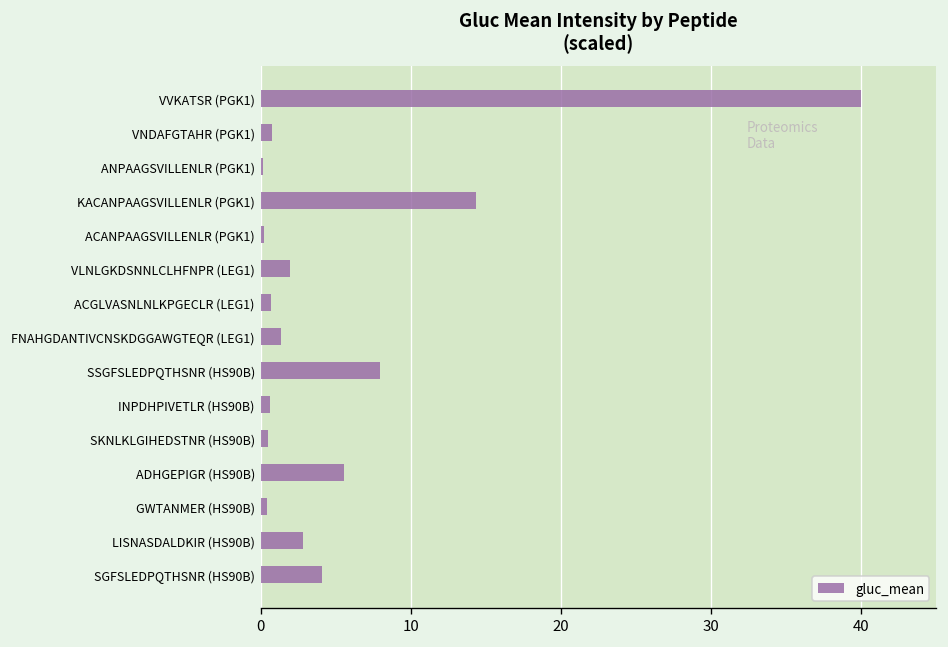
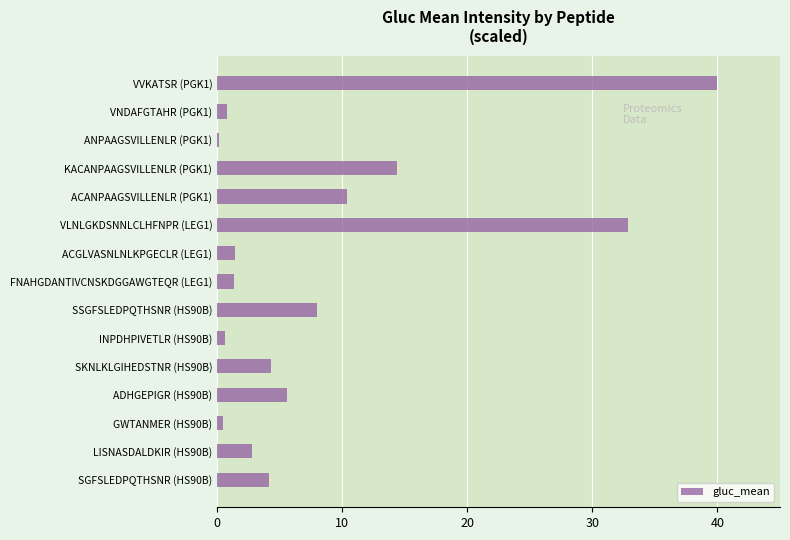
ACANPAAGSVILLENLR (PGK1): 0.2 -> 10.3
VLNLGKDSNNLCLHFNPR (LEG1): 2.0 -> 32.8
ACGLVASNLNLKPGECLR (LEG1): 0.7 -> 1.4
SKNLKLGIHEDSTNR (HS90B): 0.5 -> 4.3
